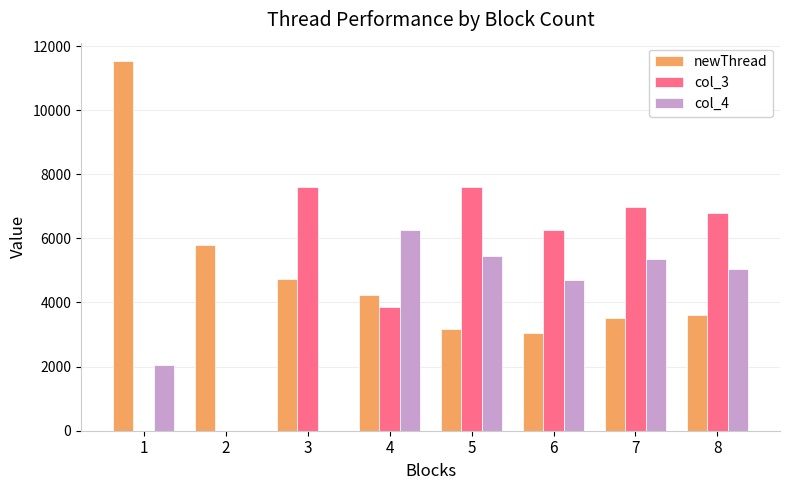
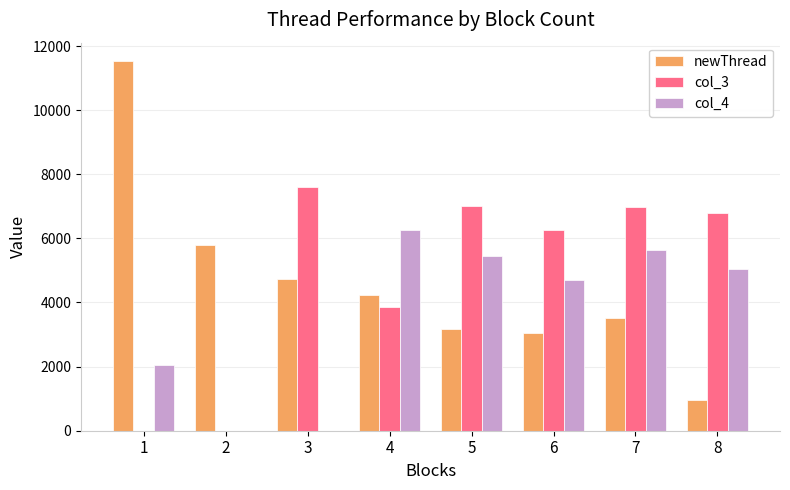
col_3, 5: 7600 -> 7000
col_4, 7: 5400 -> 5600
newThread, 8: 3600 -> 1000
